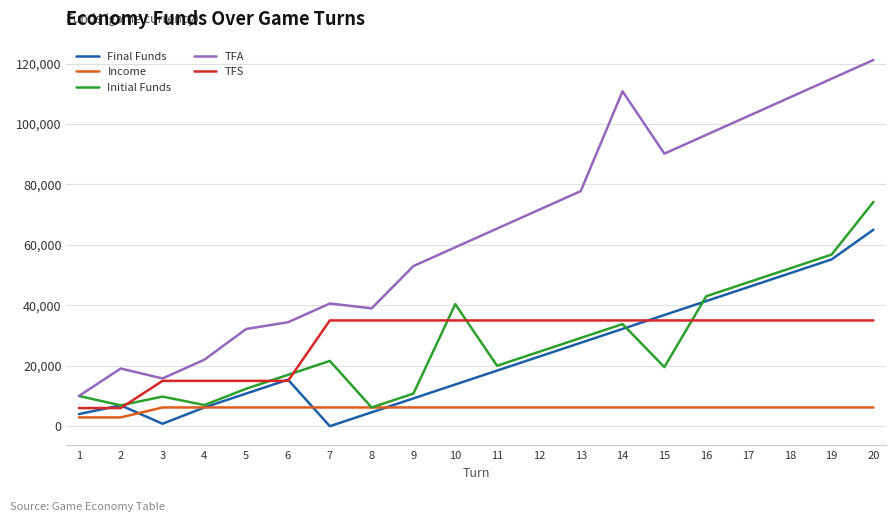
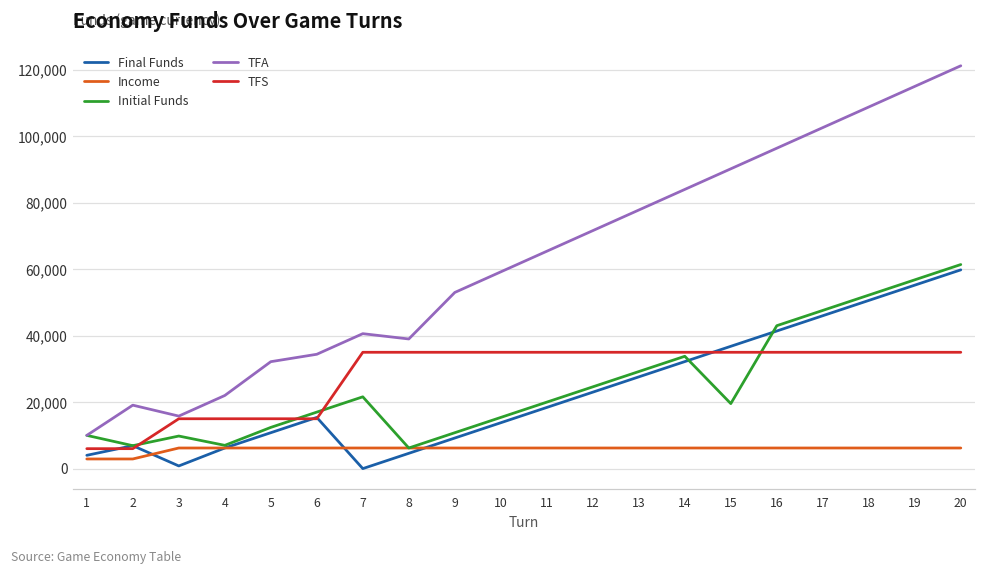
Initial Funds, 10: 40,000 -> 15,000
TFA, 14: 111,000 -> 84,000
Final Funds, 20: 65,000 -> 60,000
Initial Funds, 20: 74,000 -> 61,000
